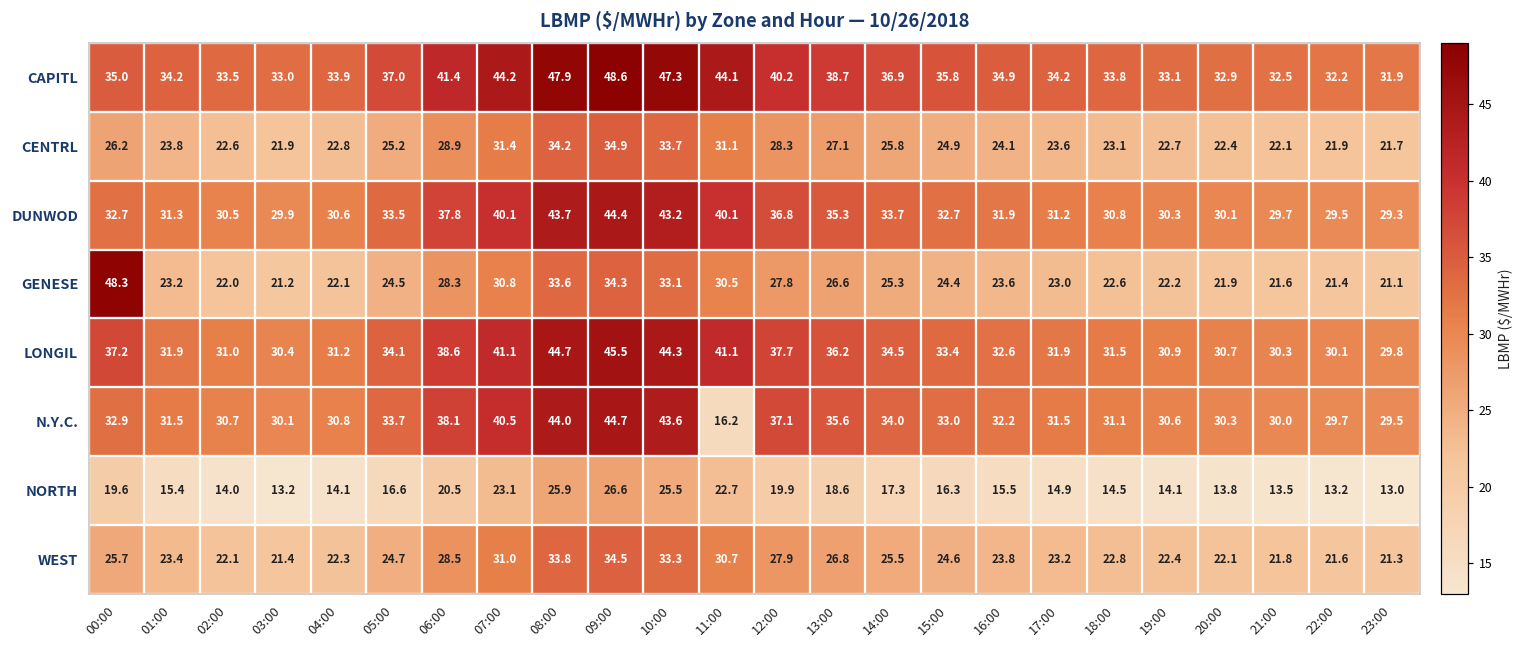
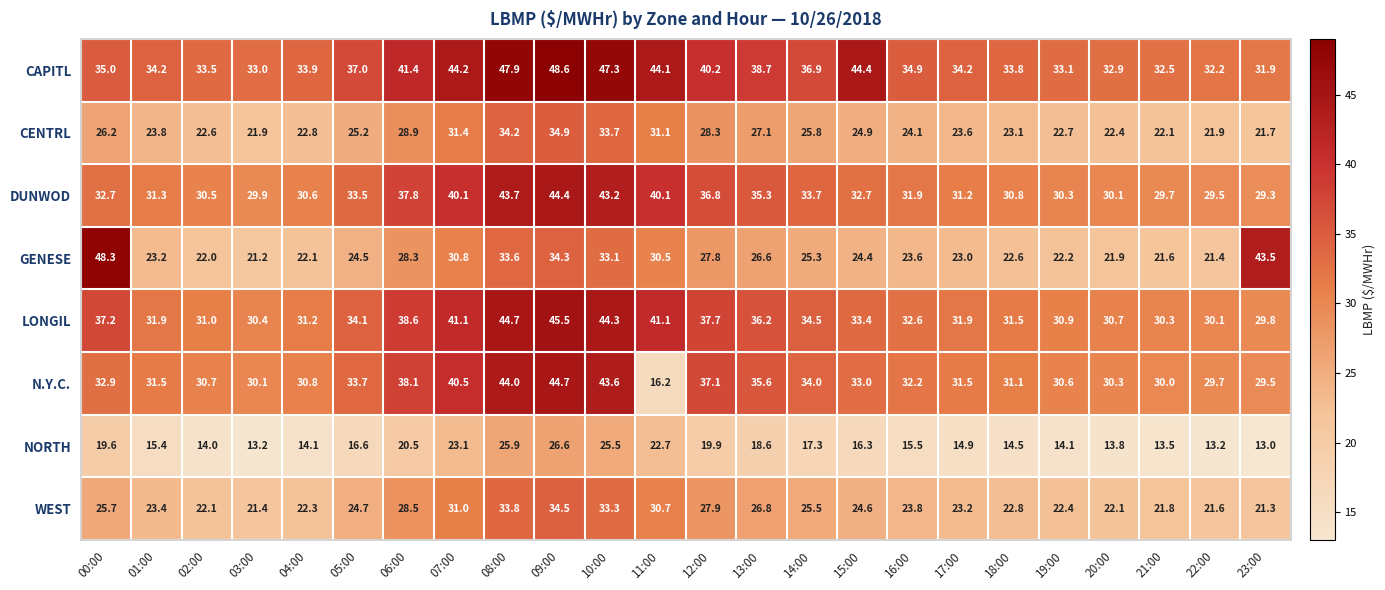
CAPITL, 15:00: 35.8 -> 44.4
GENESE, 23:00: 21.1 -> 43.5
